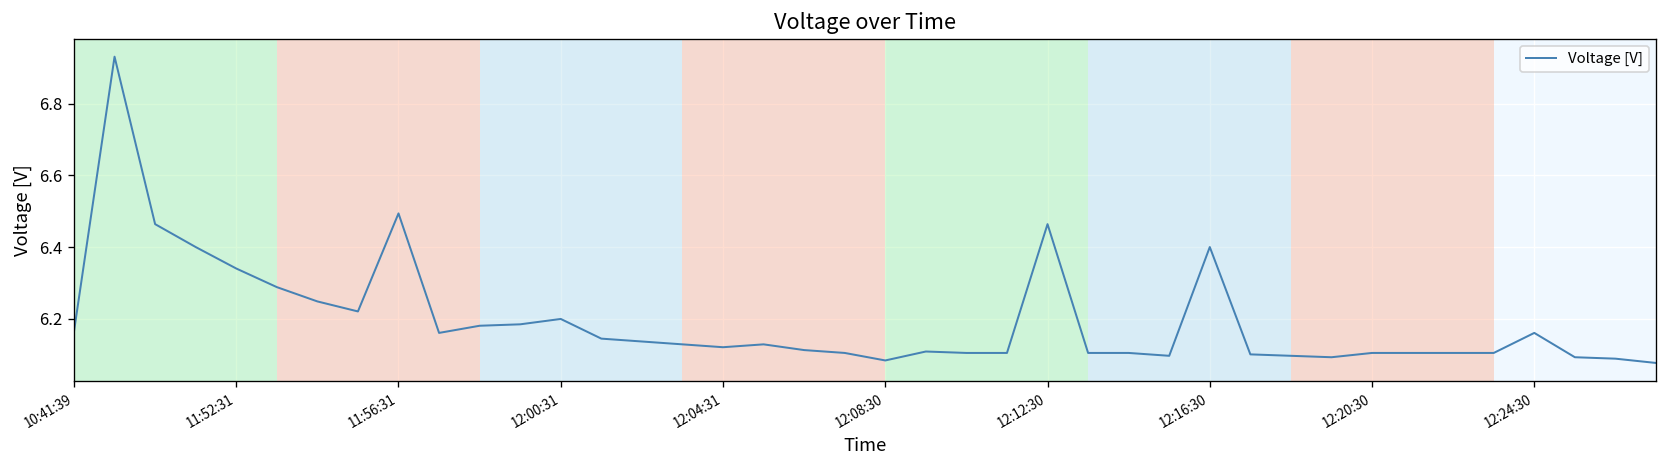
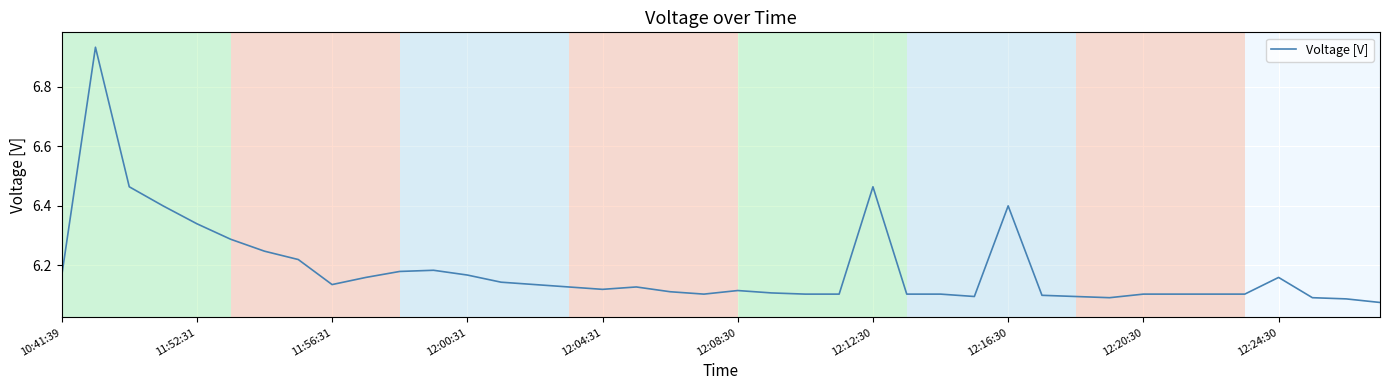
11:56:31: 6.49 -> 6.14
12:00:31: 6.20 -> 6.17
12:08:30: 6.08 -> 6.12
